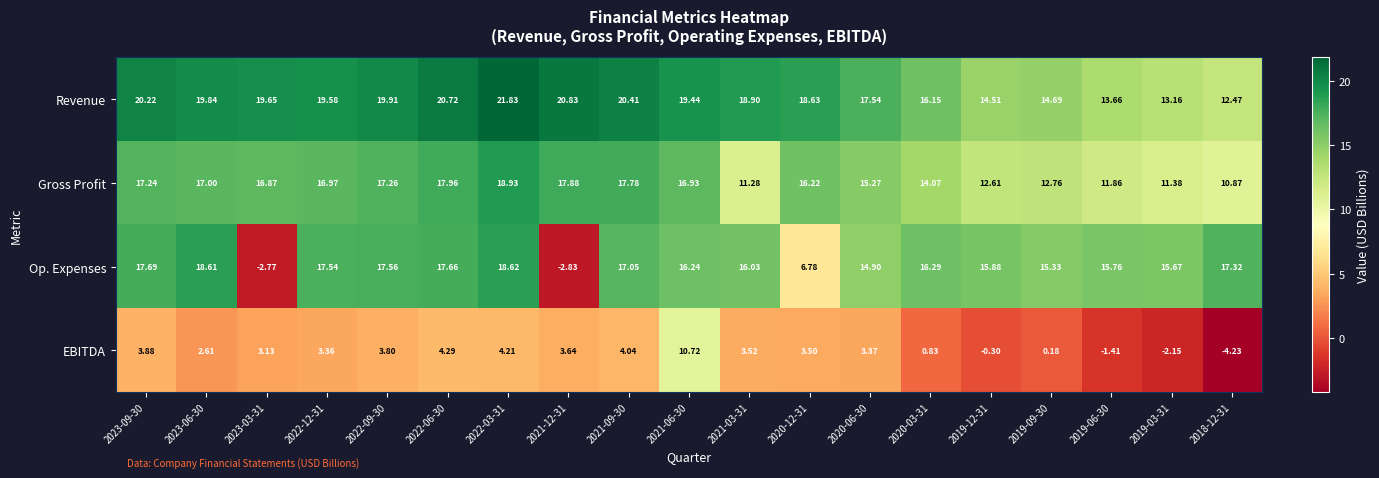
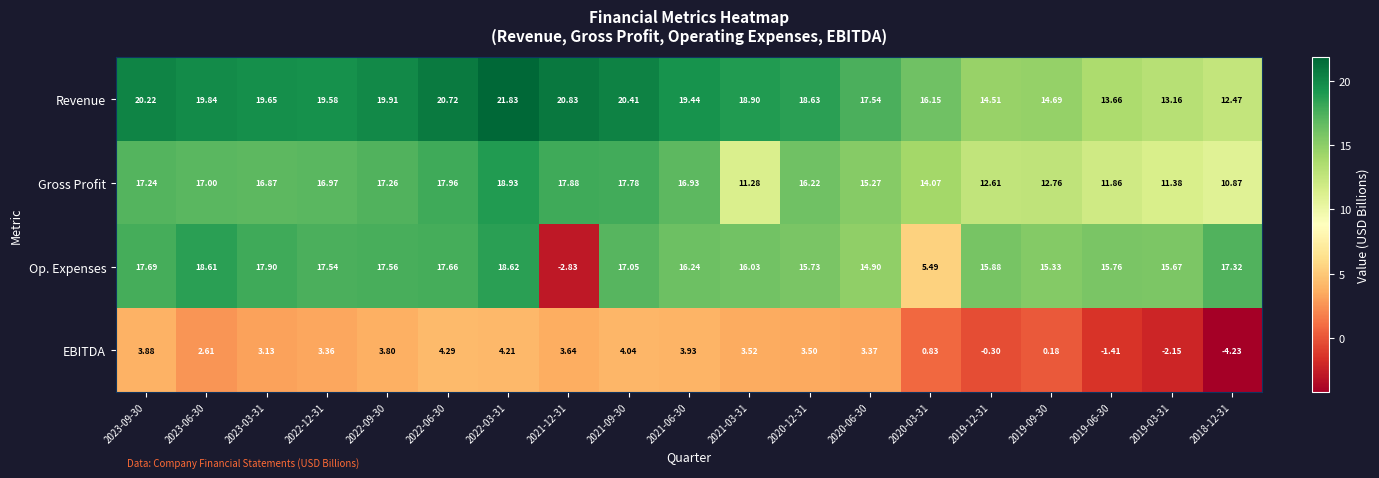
Op. Expenses, 2023-03-31: -2.77 -> 17.90
Op. Expenses, 2020-12-31: 6.78 -> 15.73
Op. Expenses, 2020-03-31: 16.29 -> 5.49
EBITDA, 2021-06-30: 10.72 -> 3.93
